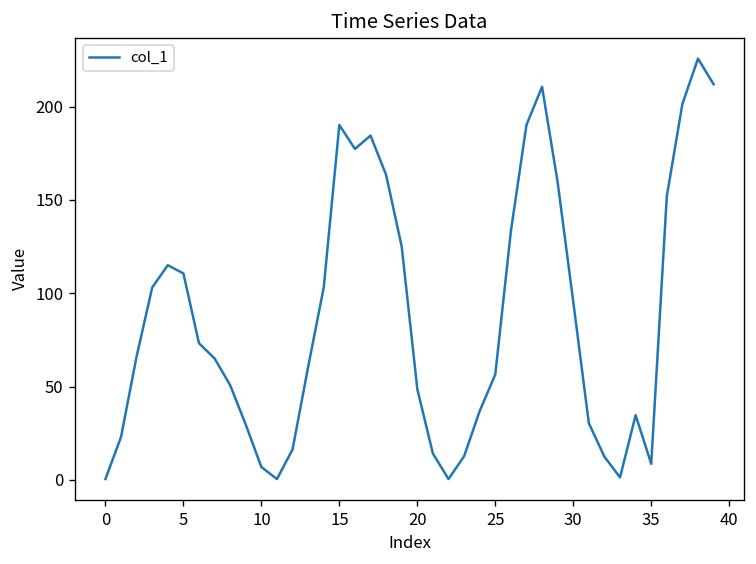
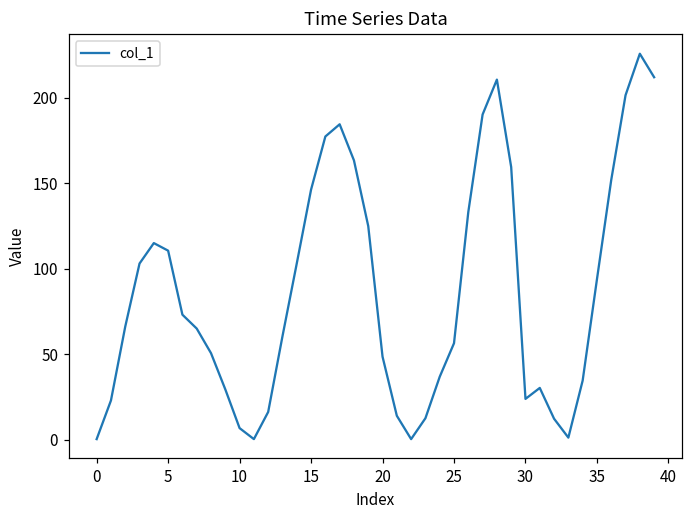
15: 190 -> 146
30: 95 -> 24
35: 9 -> 94
